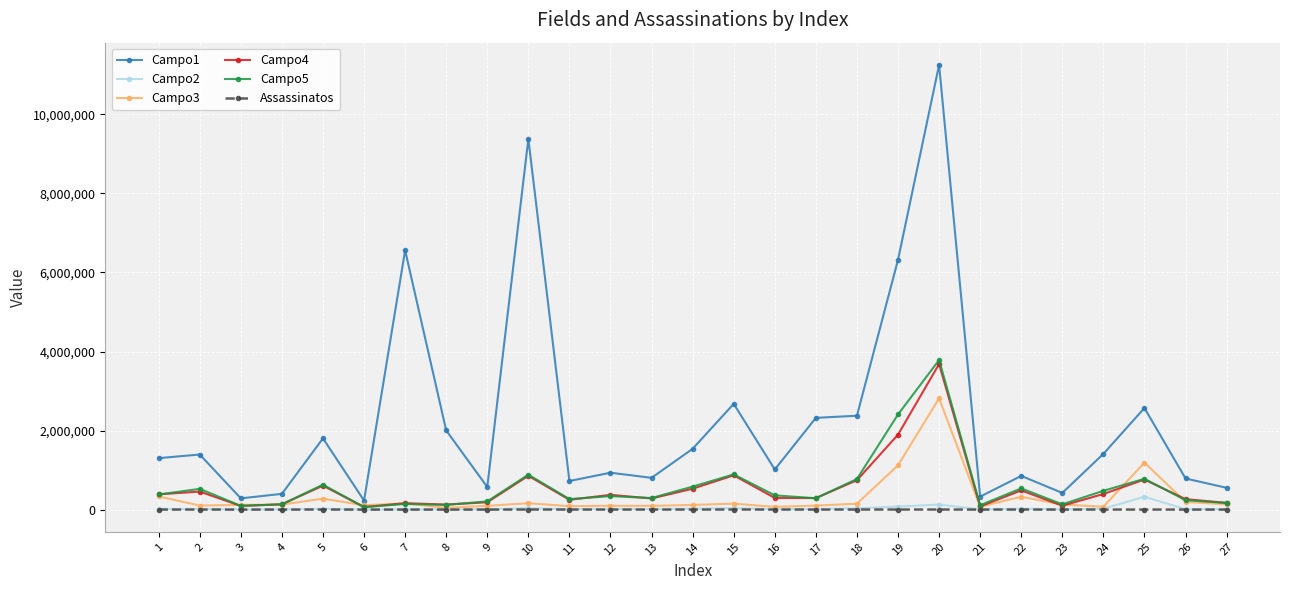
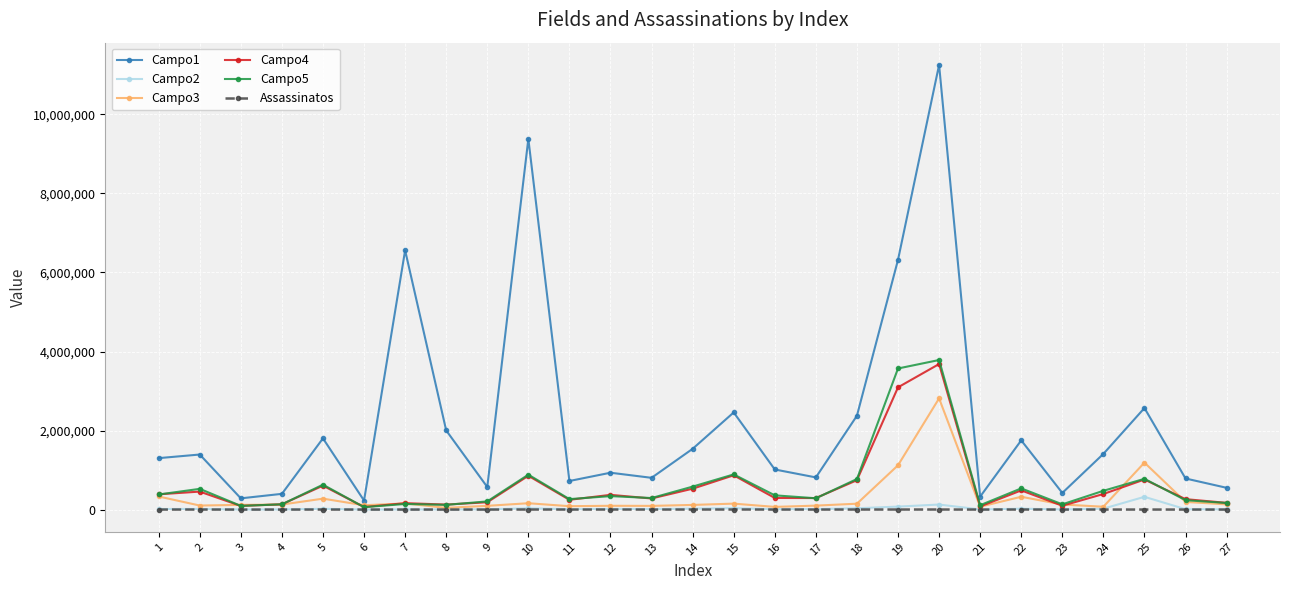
Campo1, 15: 2,700,000 -> 2,500,000
Campo1, 17: 2,300,000 -> 800,000
Campo4, 19: 1,900,000 -> 3,100,000
Campo5, 19: 2,400,000 -> 3,600,000
Campo1, 22: 900,000 -> 1,800,000
